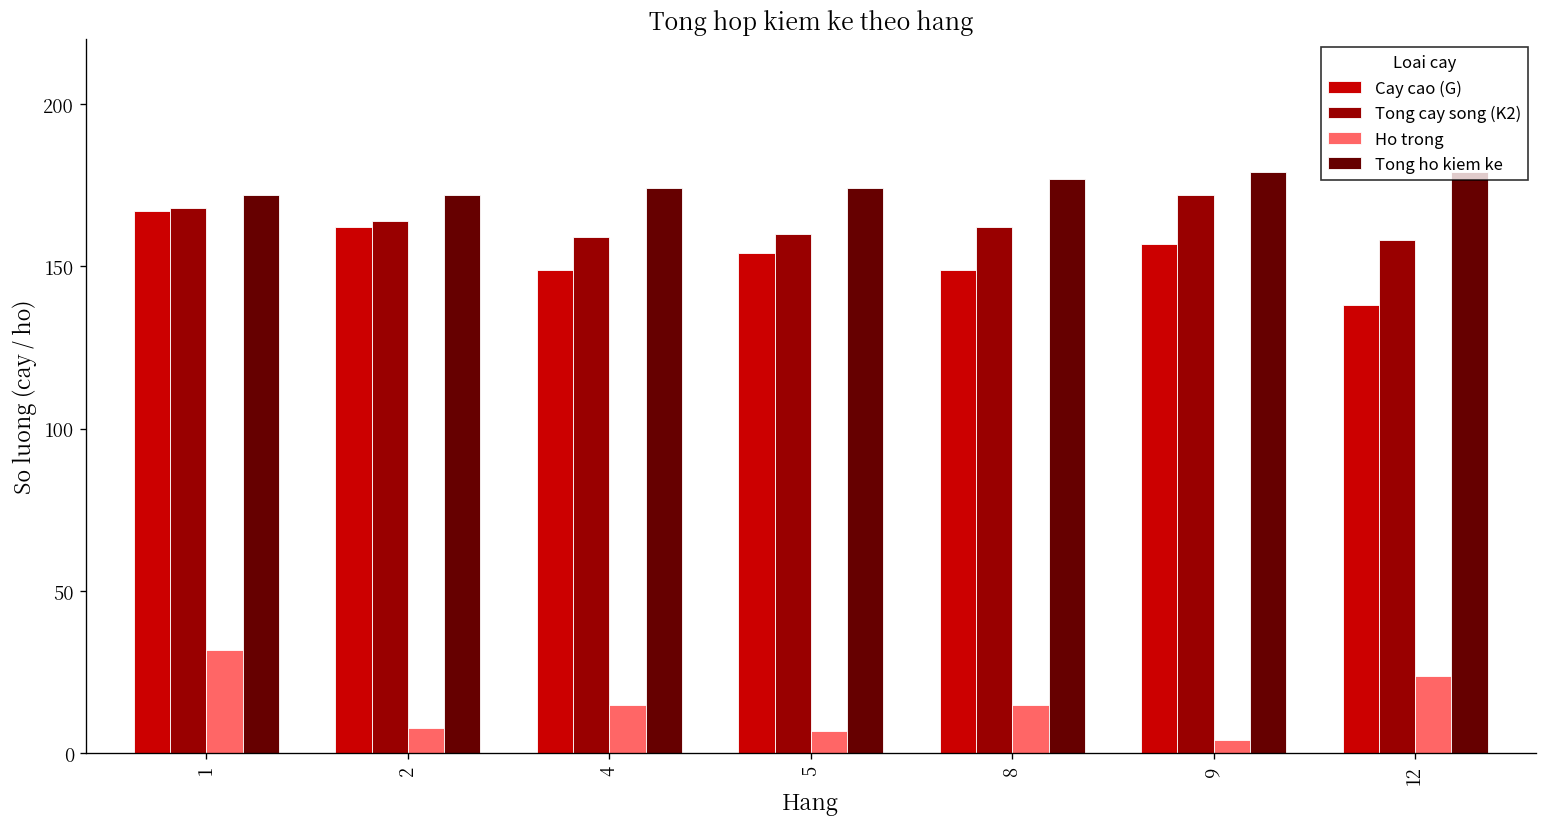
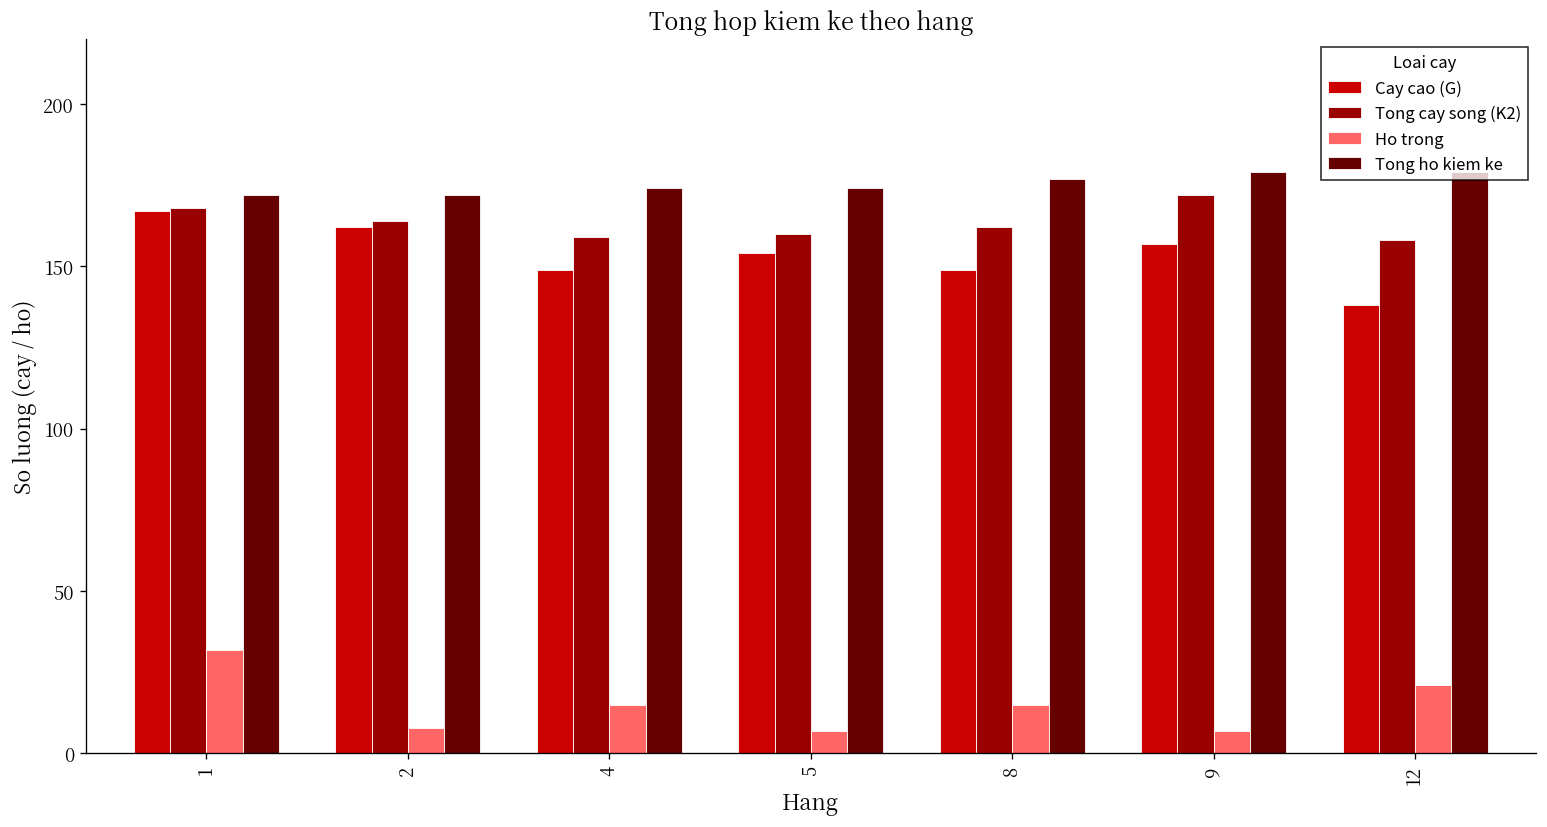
Ho trong, 9: 4 -> 7
Ho trong, 12: 24 -> 21
